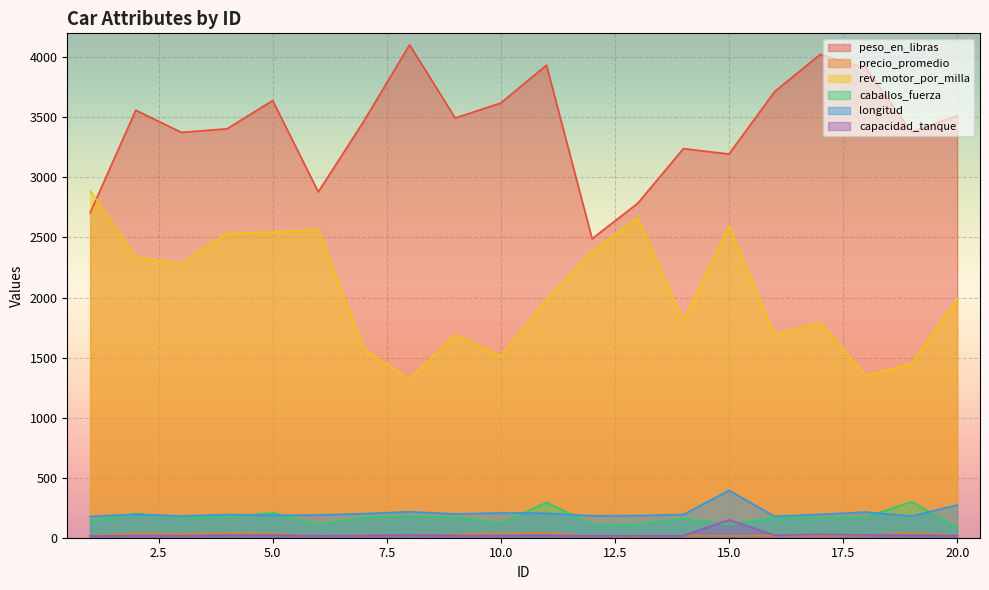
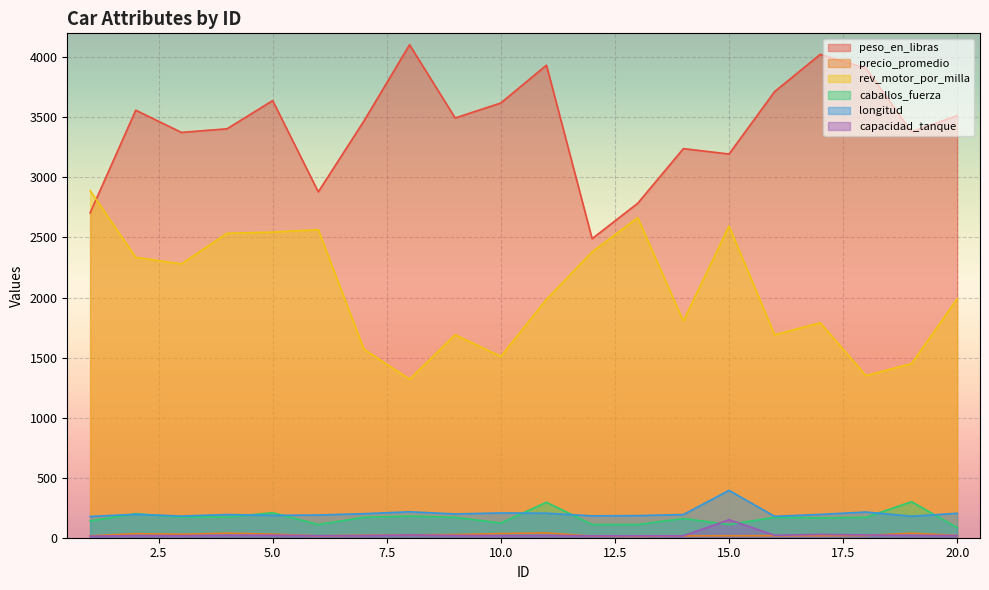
longitud, 20.0: 270 -> 200
